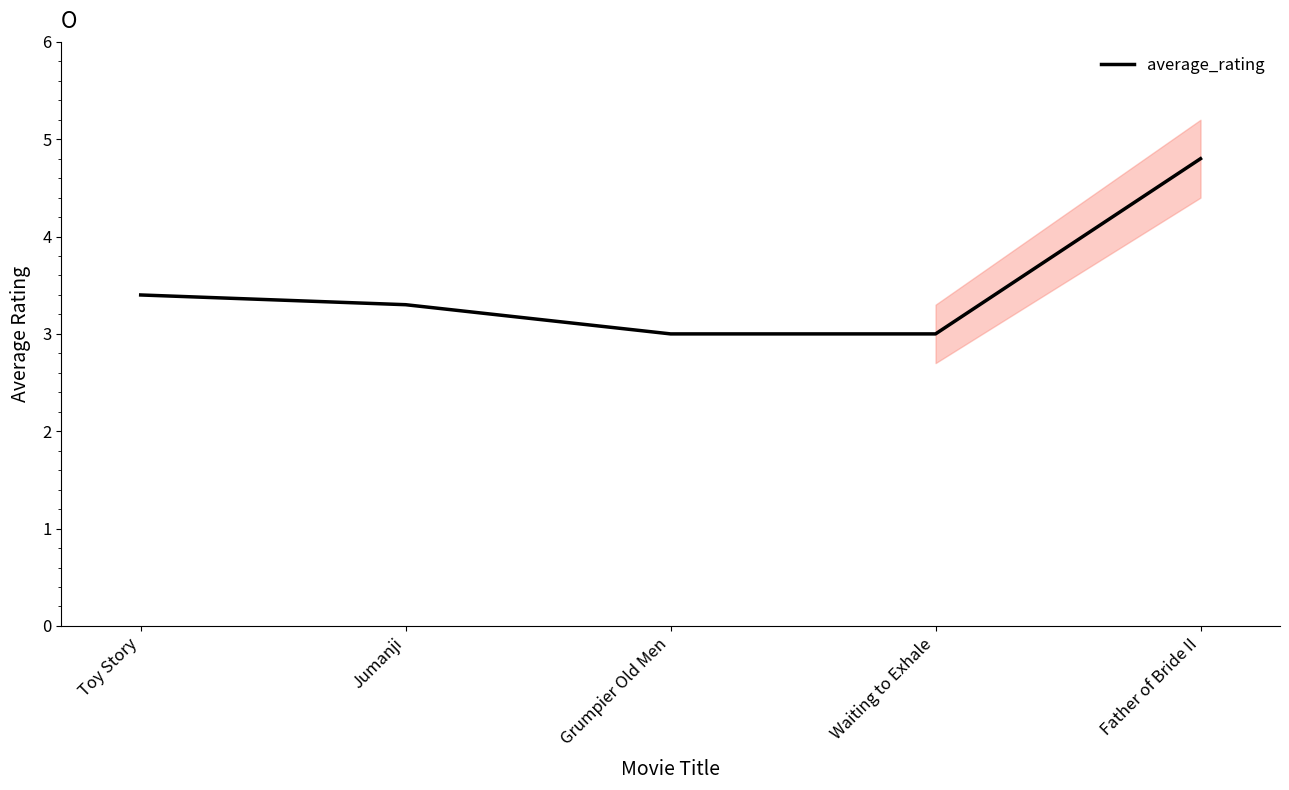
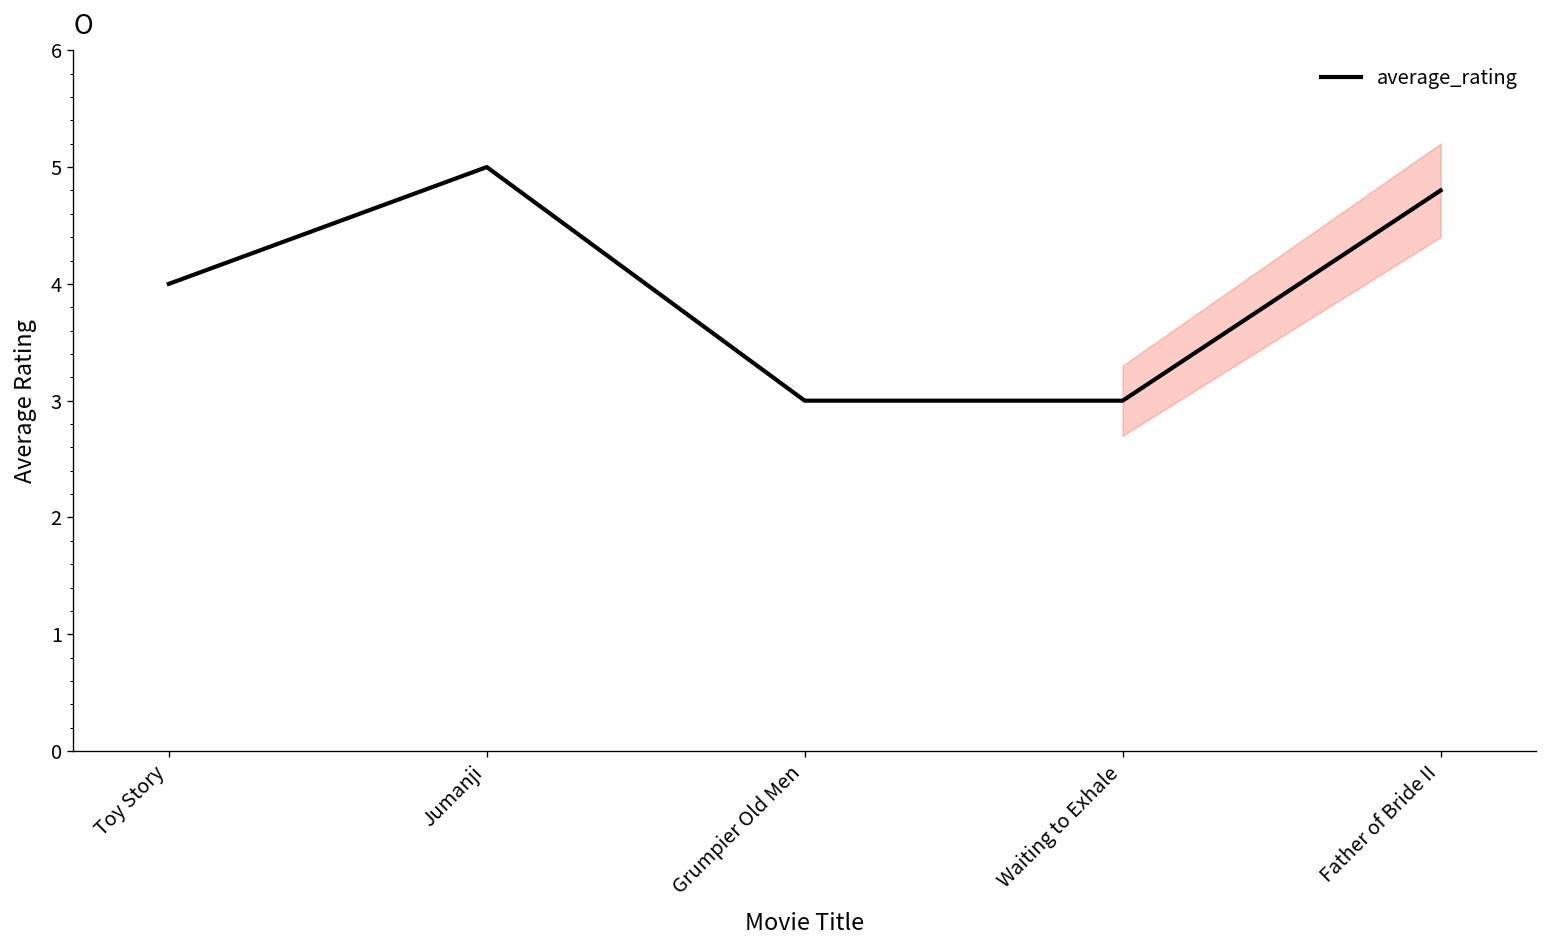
average_rating, Toy Story: 3.4 -> 4.0
average_rating, Jumanji: 3.3 -> 5.0
